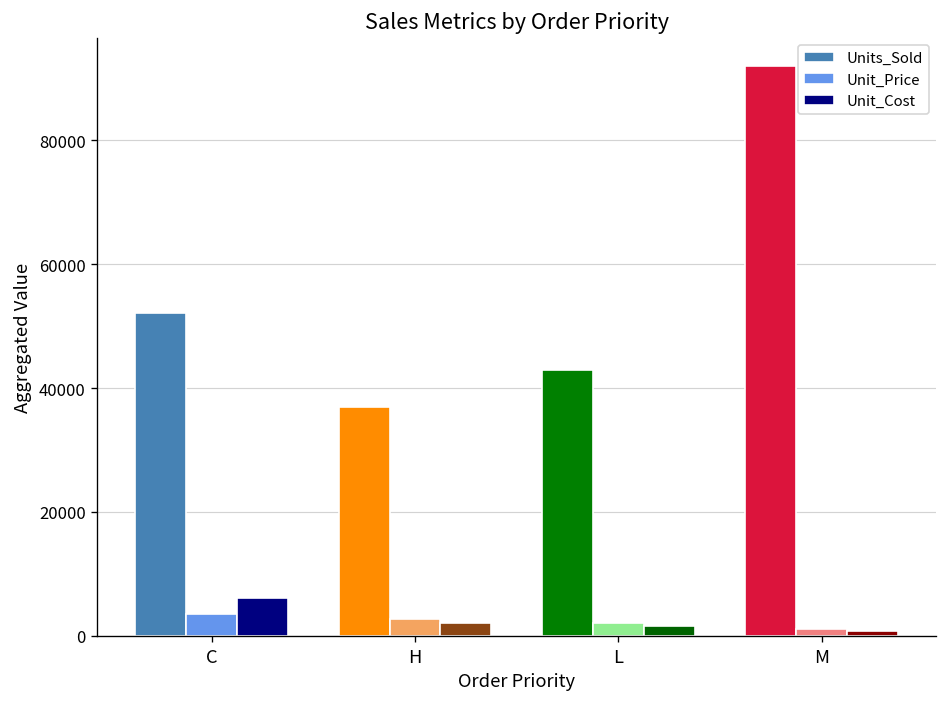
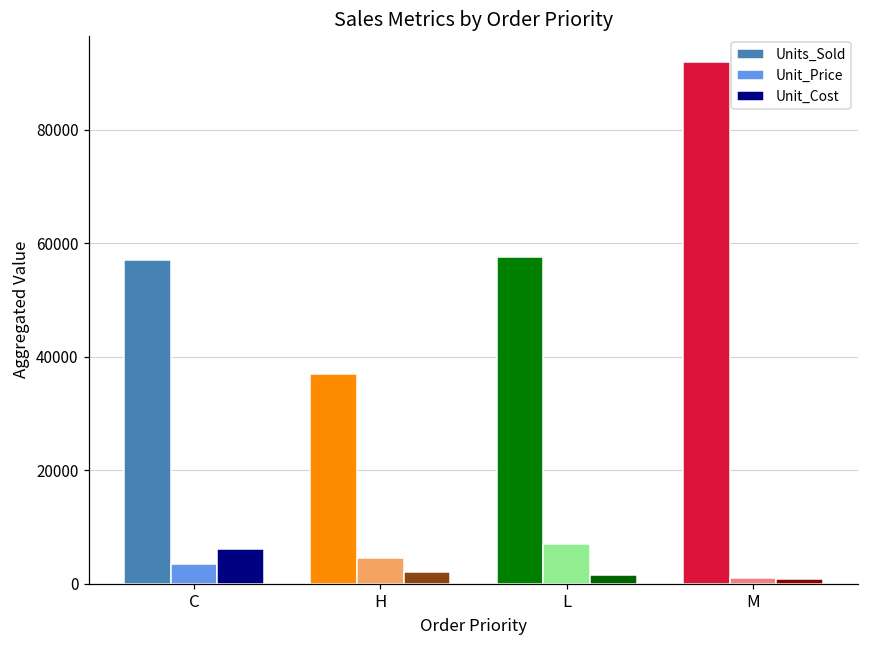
Units_Sold, C: 52000 -> 57000
Unit_Price, H: 3000 -> 5000
Units_Sold, L: 43000 -> 57000
Unit_Price, L: 2000 -> 7000
